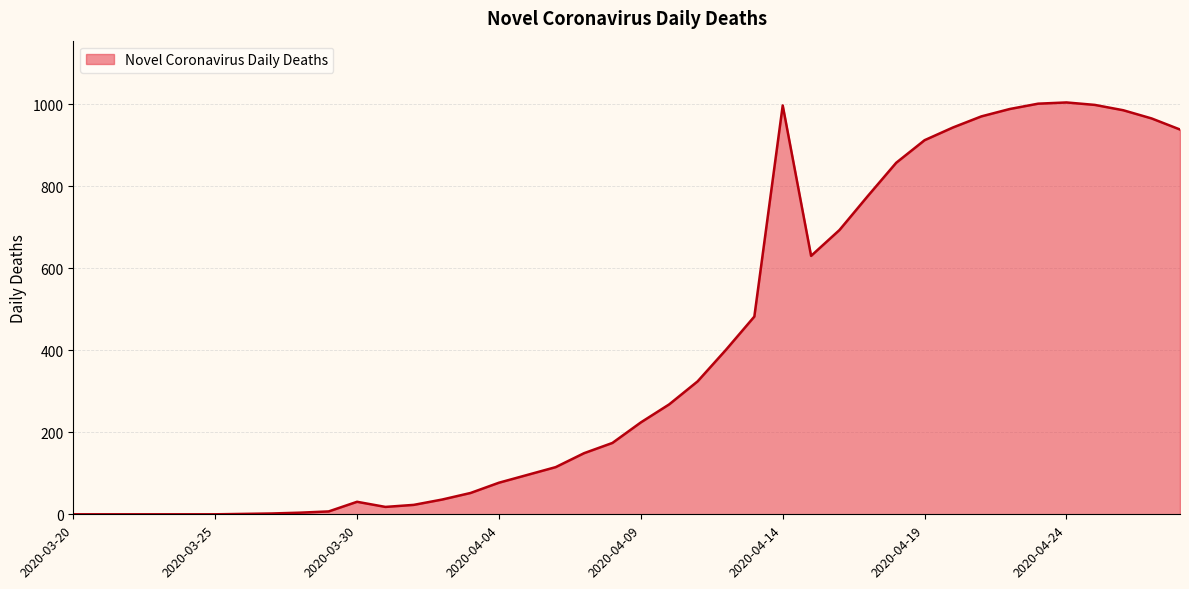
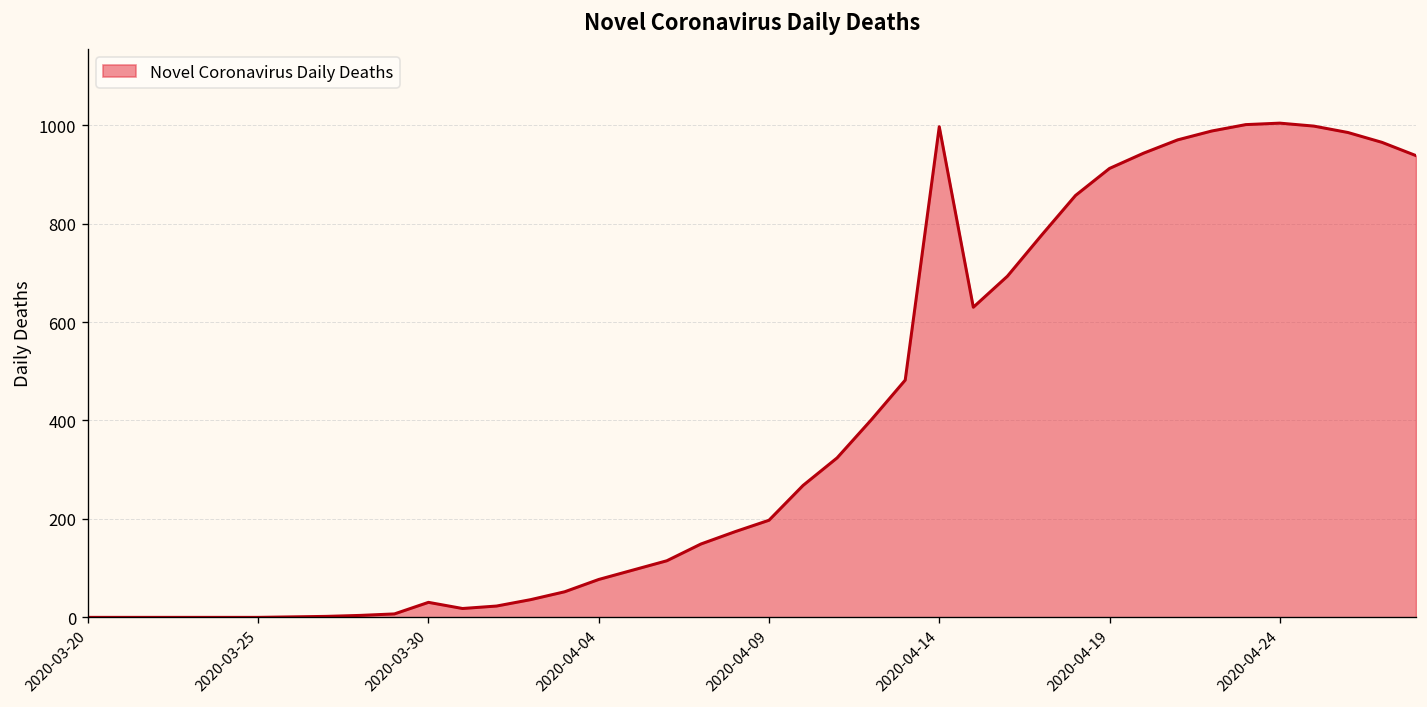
2020-04-09: 220 -> 200
